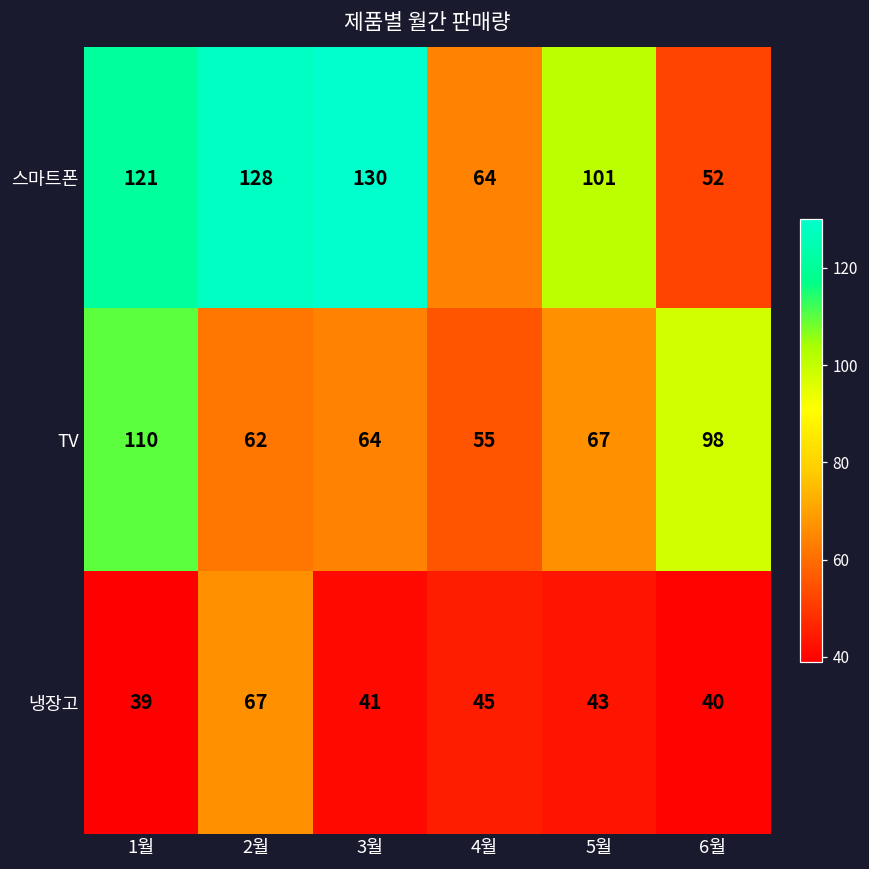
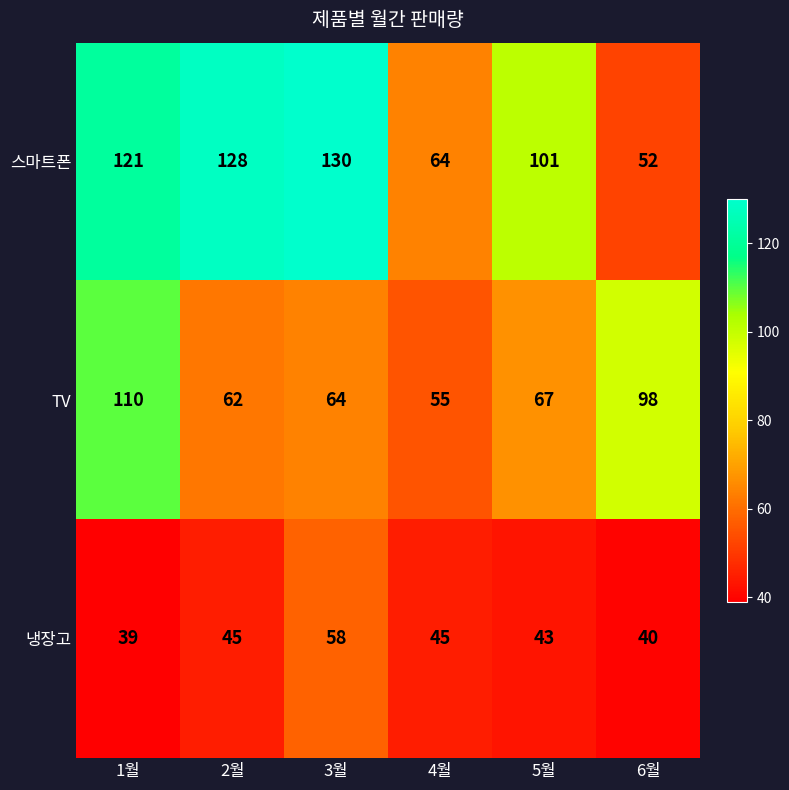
냉장고, 2월: 67 -> 45
냉장고, 3월: 41 -> 58
